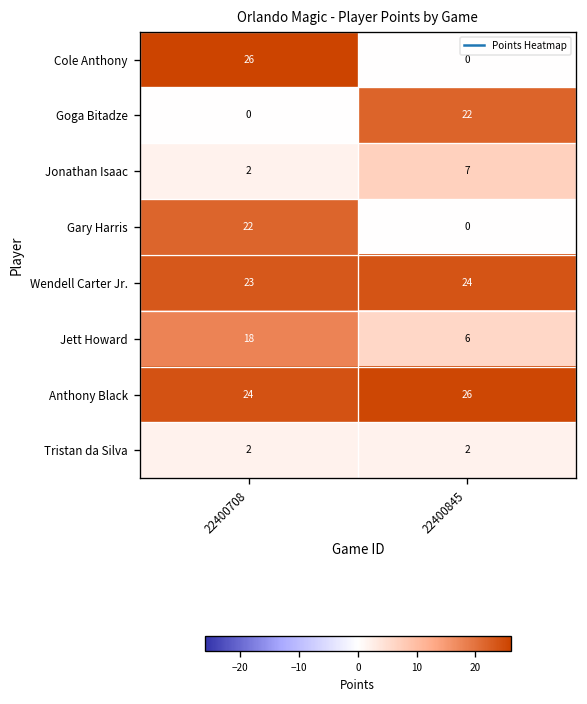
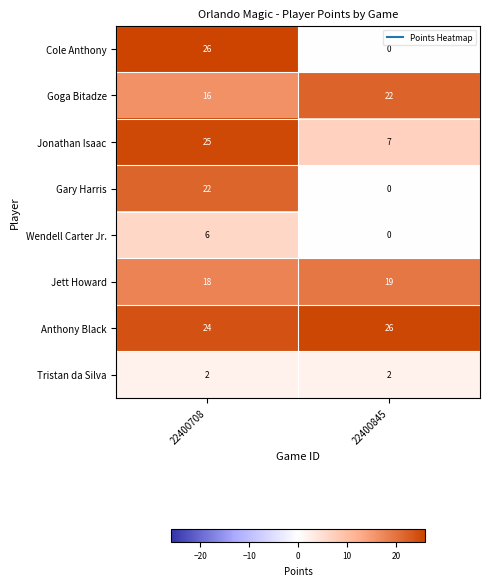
Goga Bitadze, 22400708: 0 -> 16
Jonathan Isaac, 22400708: 2 -> 25
Wendell Carter Jr., 22400708: 23 -> 6
Wendell Carter Jr., 22400845: 24 -> 0
Jett Howard, 22400845: 6 -> 19
